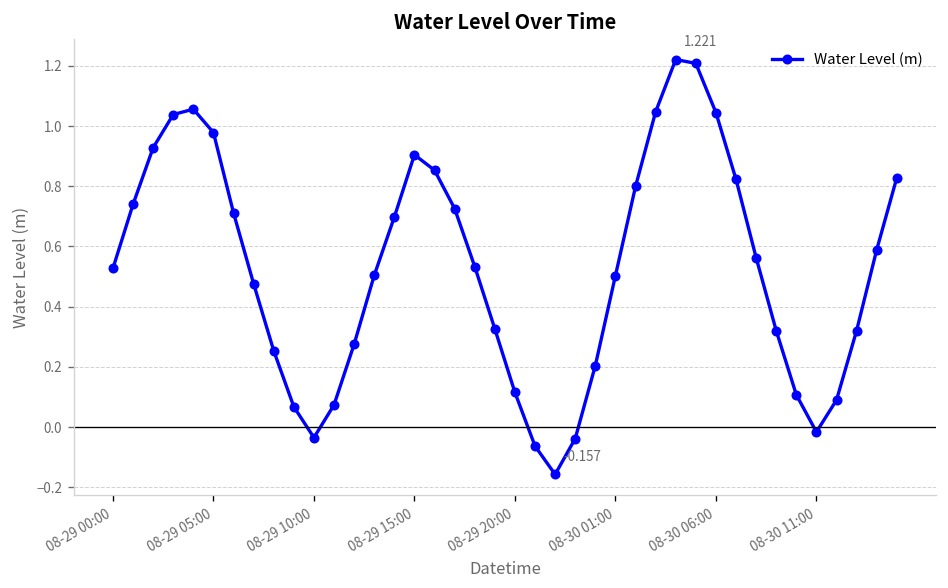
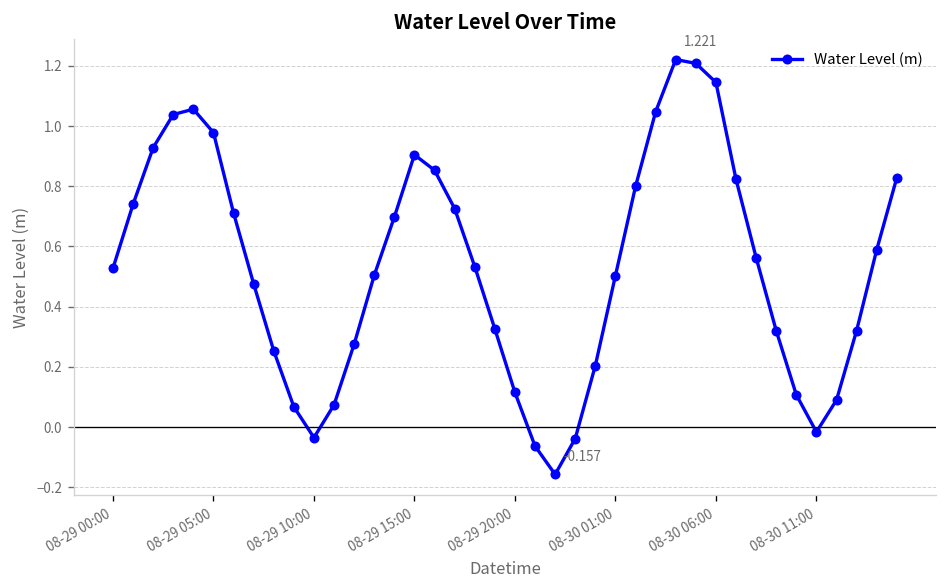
08-30 06:00: 1.04 -> 1.15
